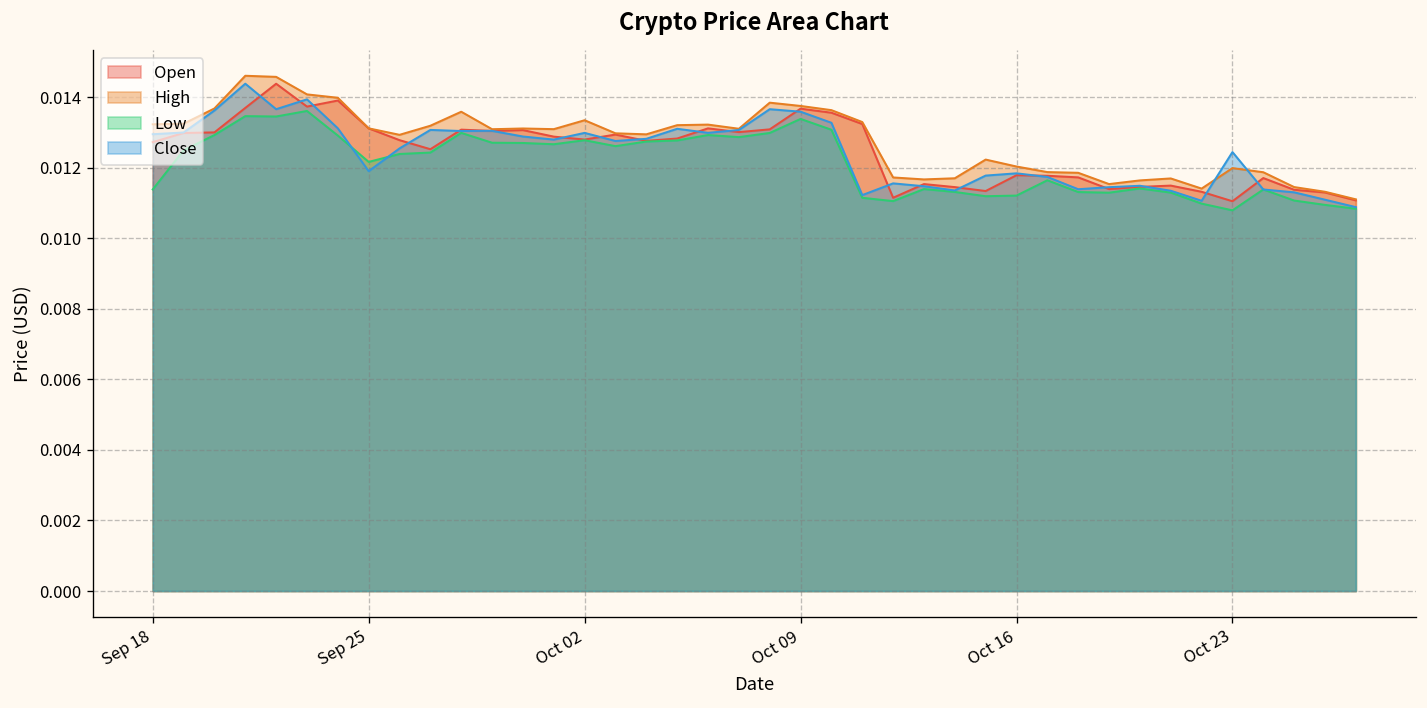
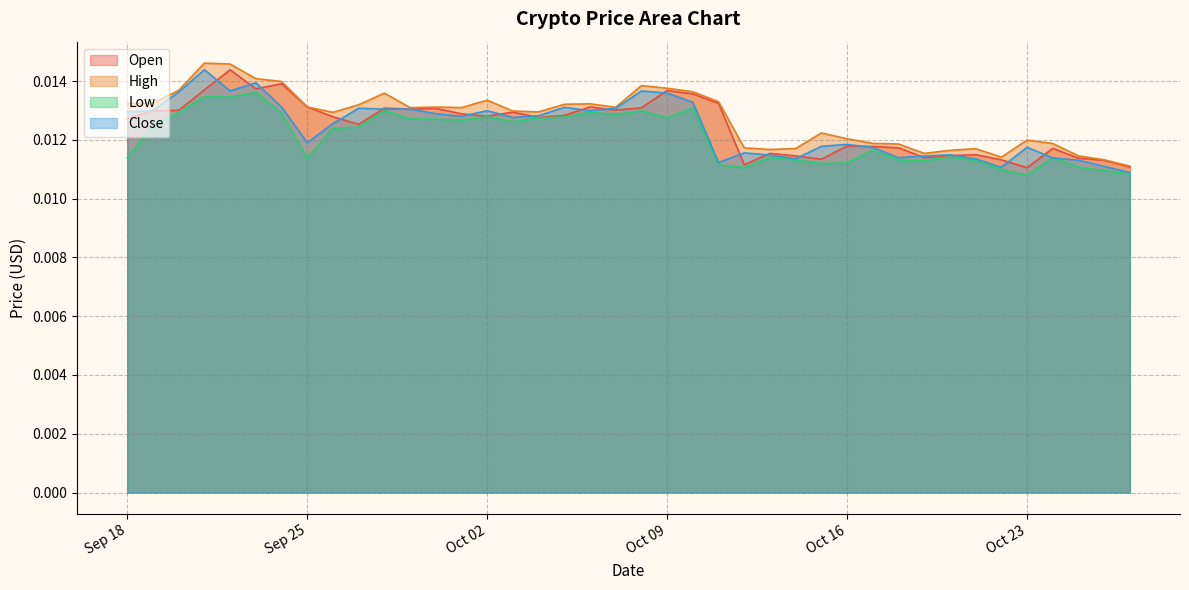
Low, Sep 25: 0.0122 -> 0.0114
Low, Oct 09: 0.0134 -> 0.0128
Close, Oct 23: 0.0125 -> 0.0118
